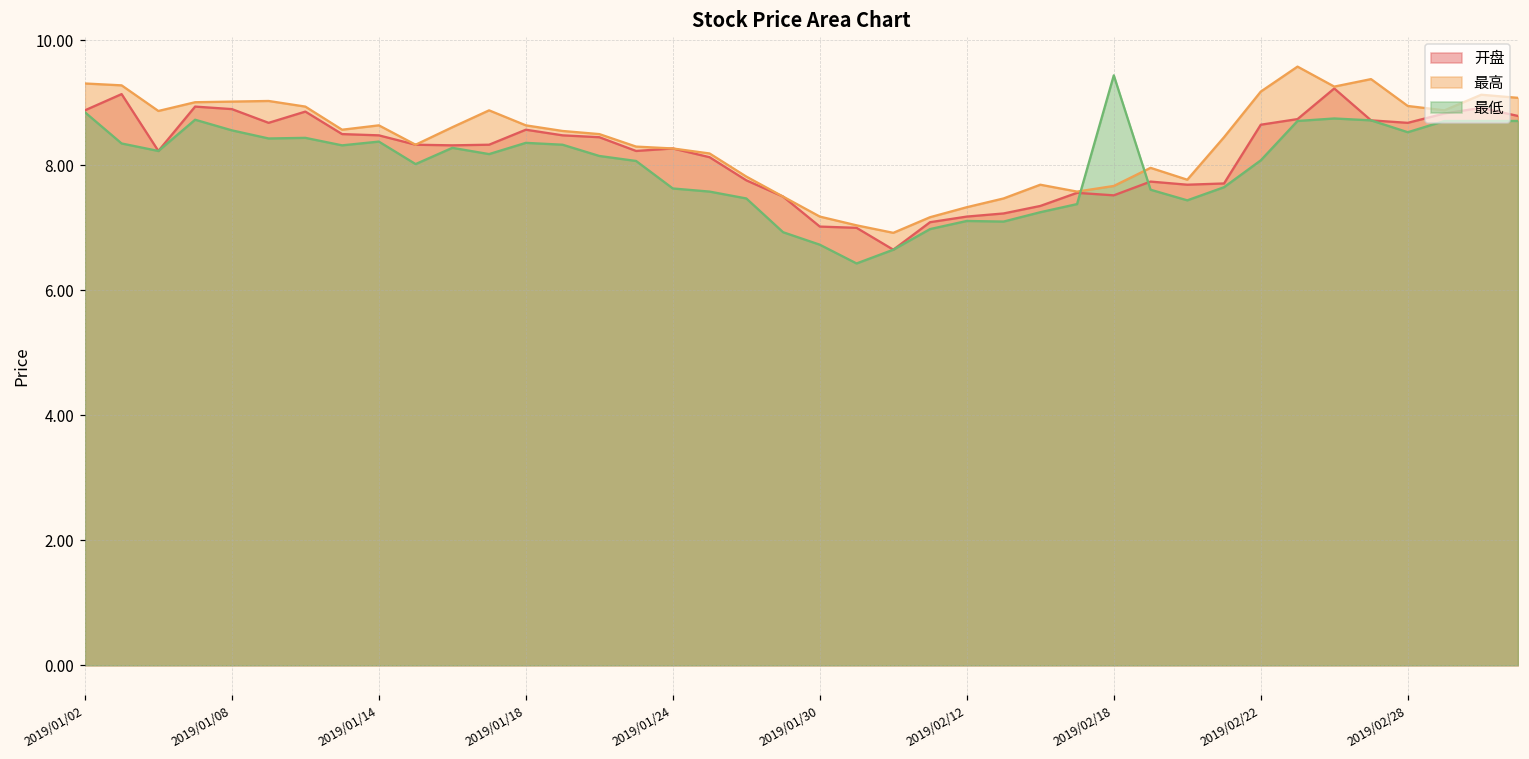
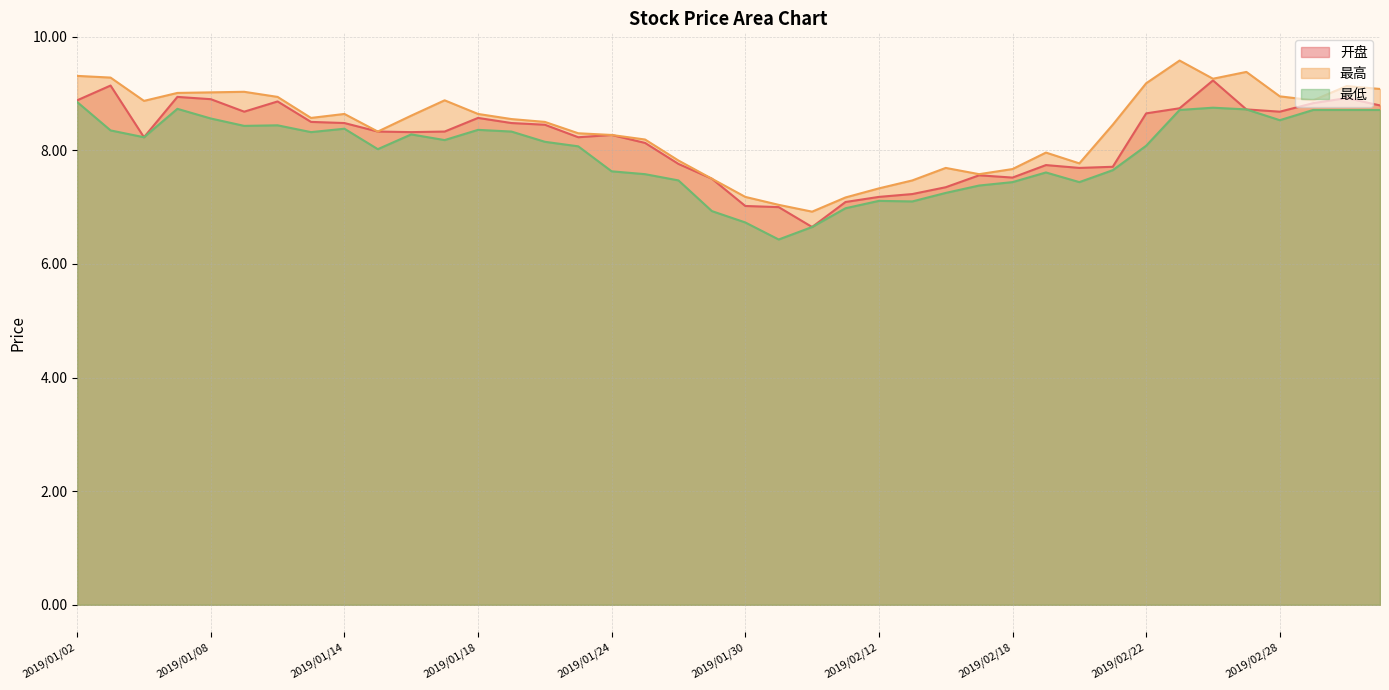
最低, 2019/02/18: 9.4 -> 7.4
